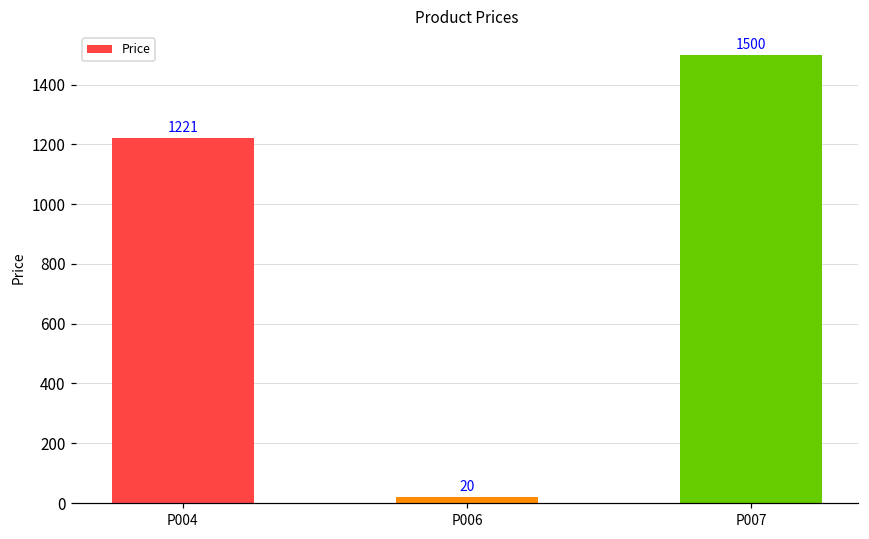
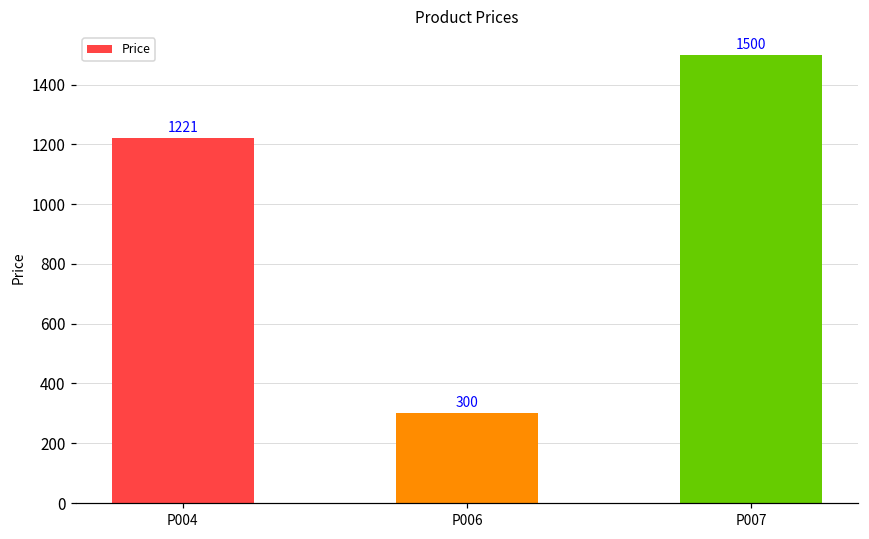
P006: 20 -> 300
